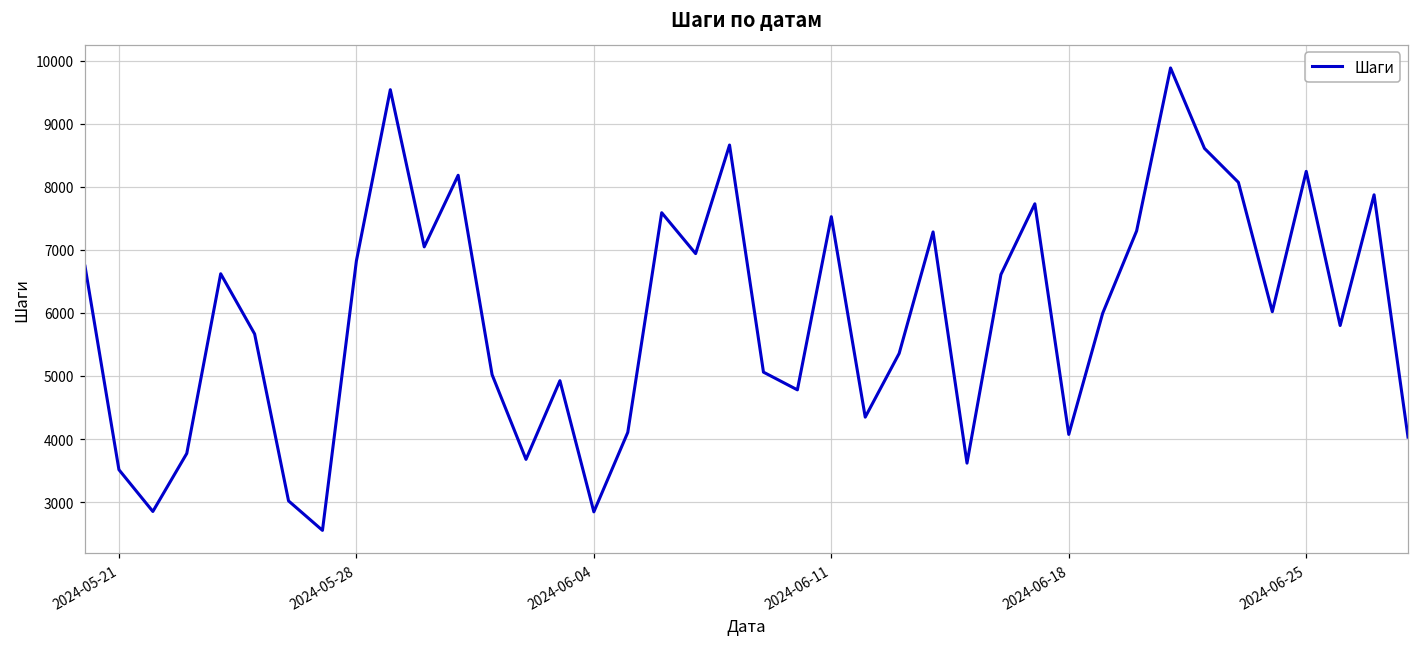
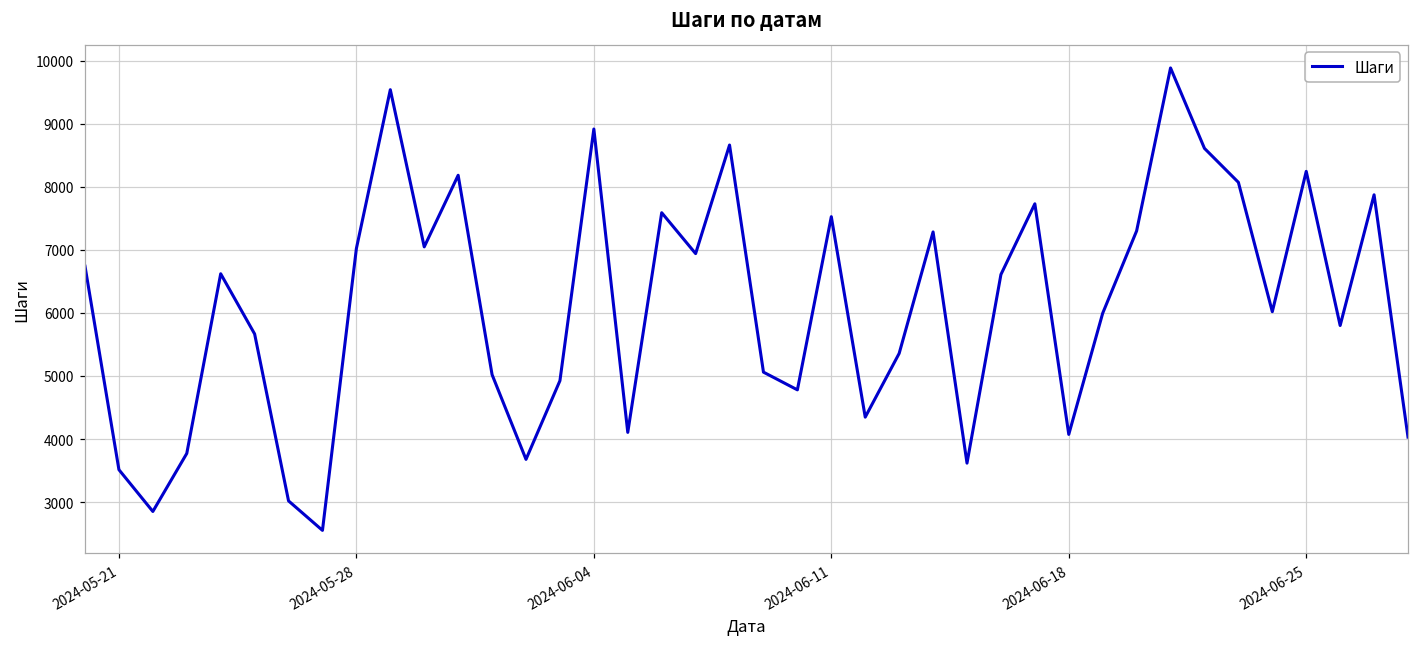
2024-05-28: 6800 -> 7000
2024-06-04: 2800 -> 8900
